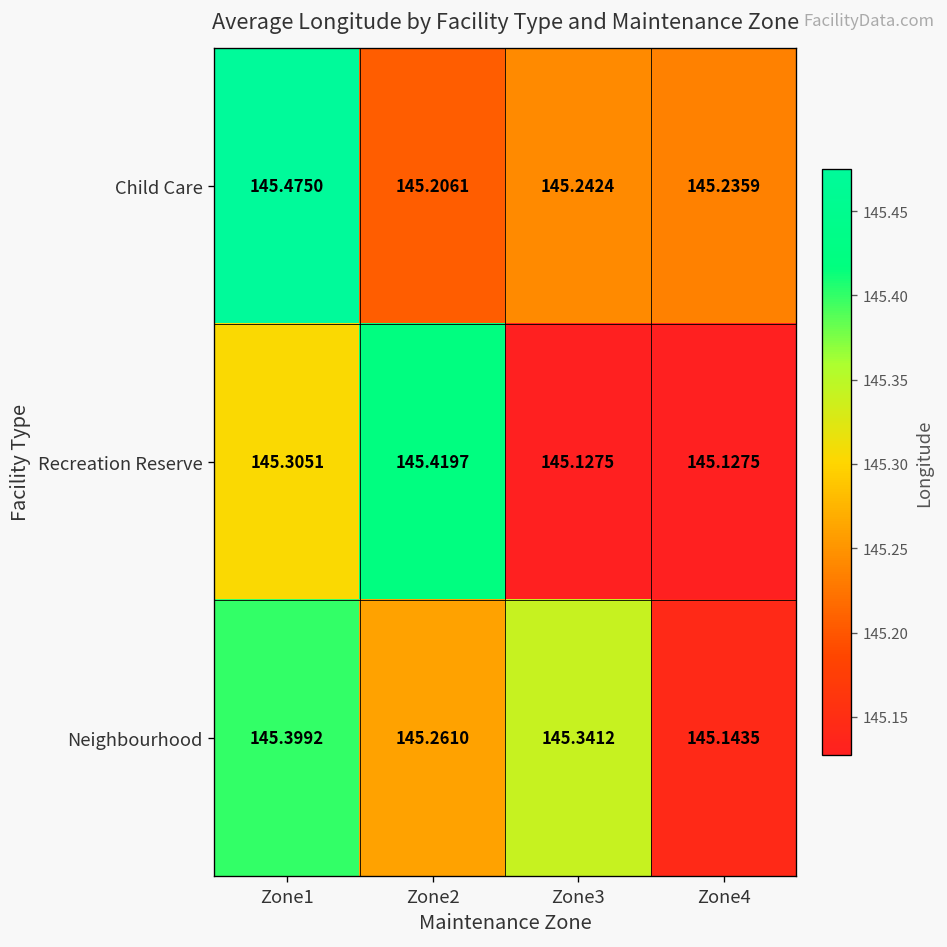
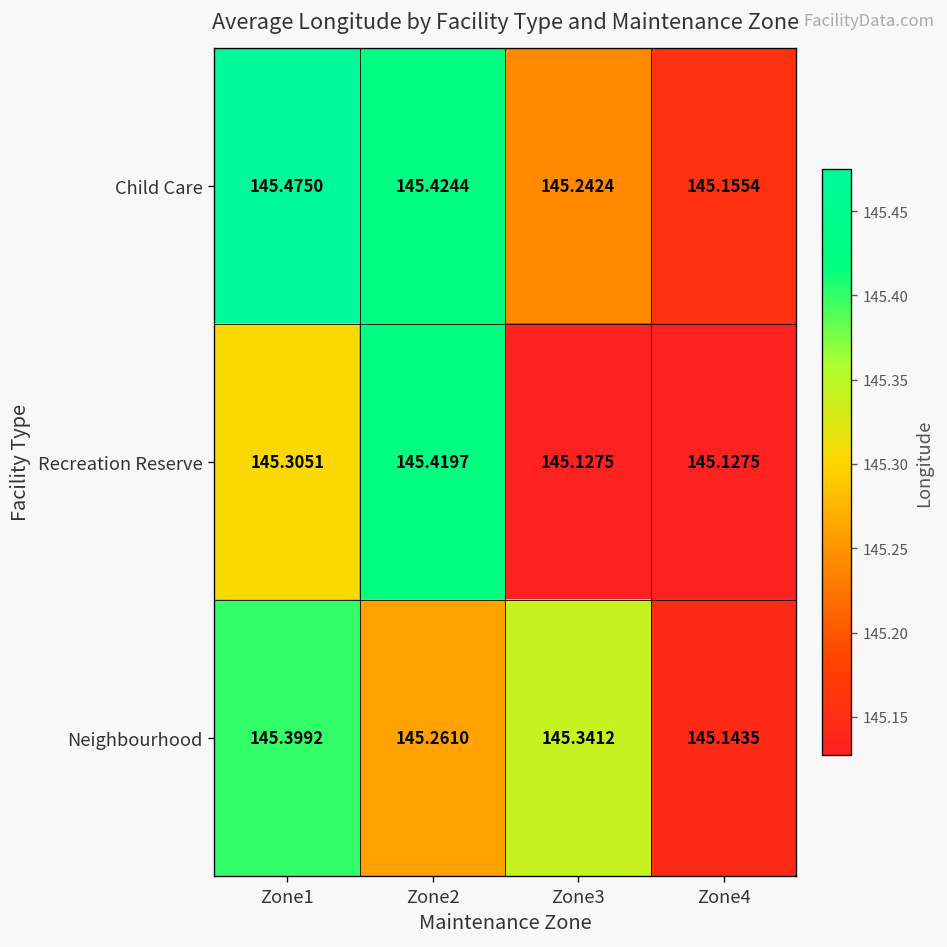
Child Care, Zone2: 145.2061 -> 145.4244
Child Care, Zone4: 145.2359 -> 145.1554
